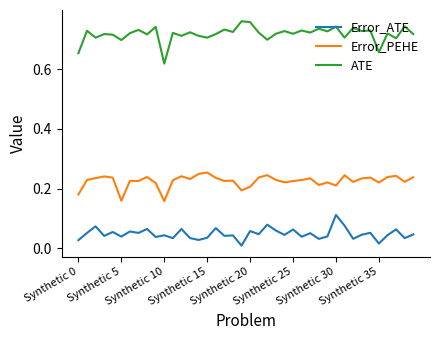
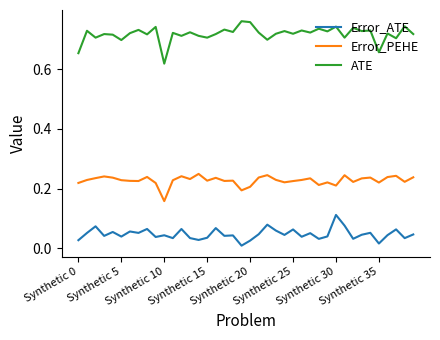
Error_PEHE, Synthetic 0: 0.18 -> 0.22
Error_PEHE, Synthetic 5: 0.16 -> 0.23
Error_PEHE, Synthetic 15: 0.25 -> 0.23
Error_ATE, Synthetic 20: 0.06 -> 0.03
